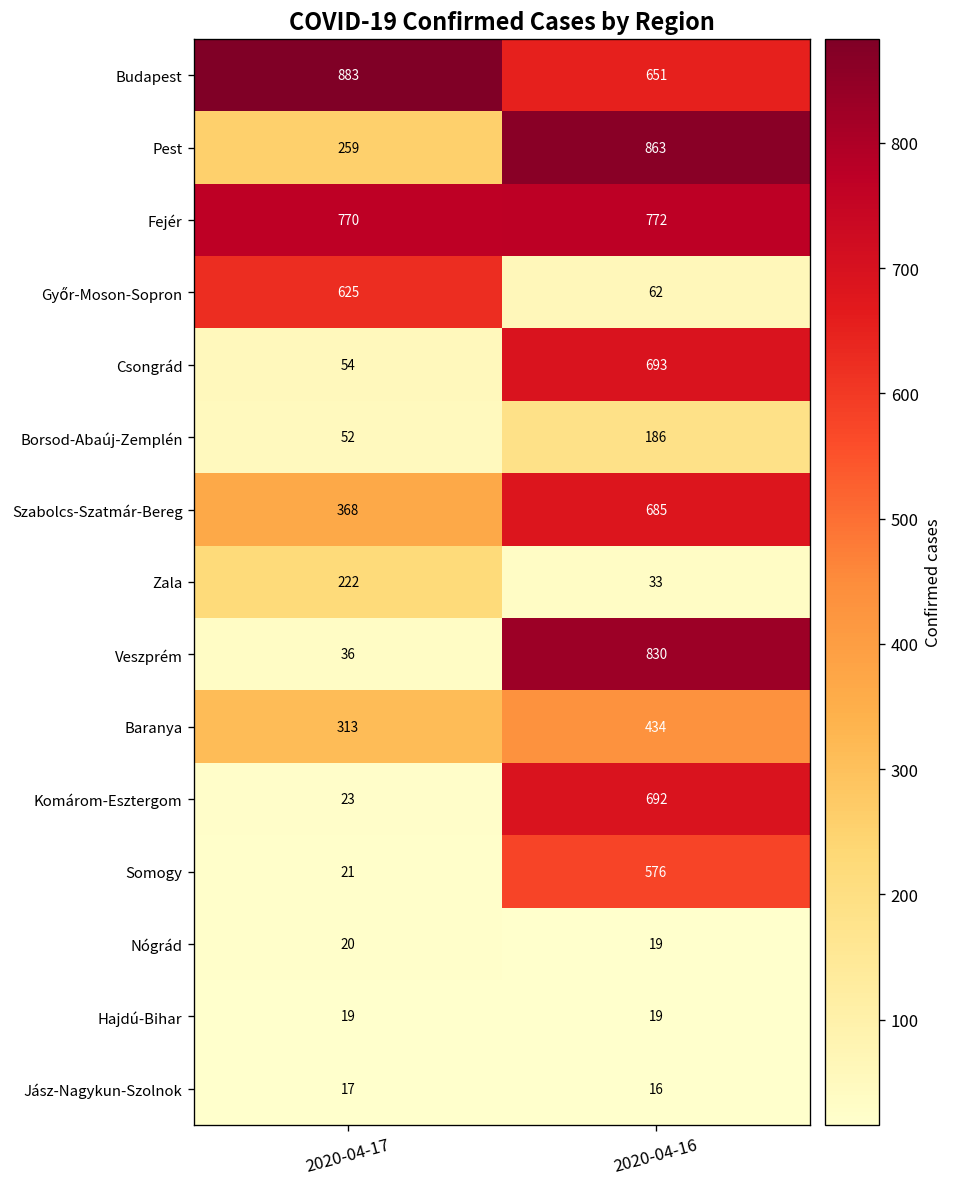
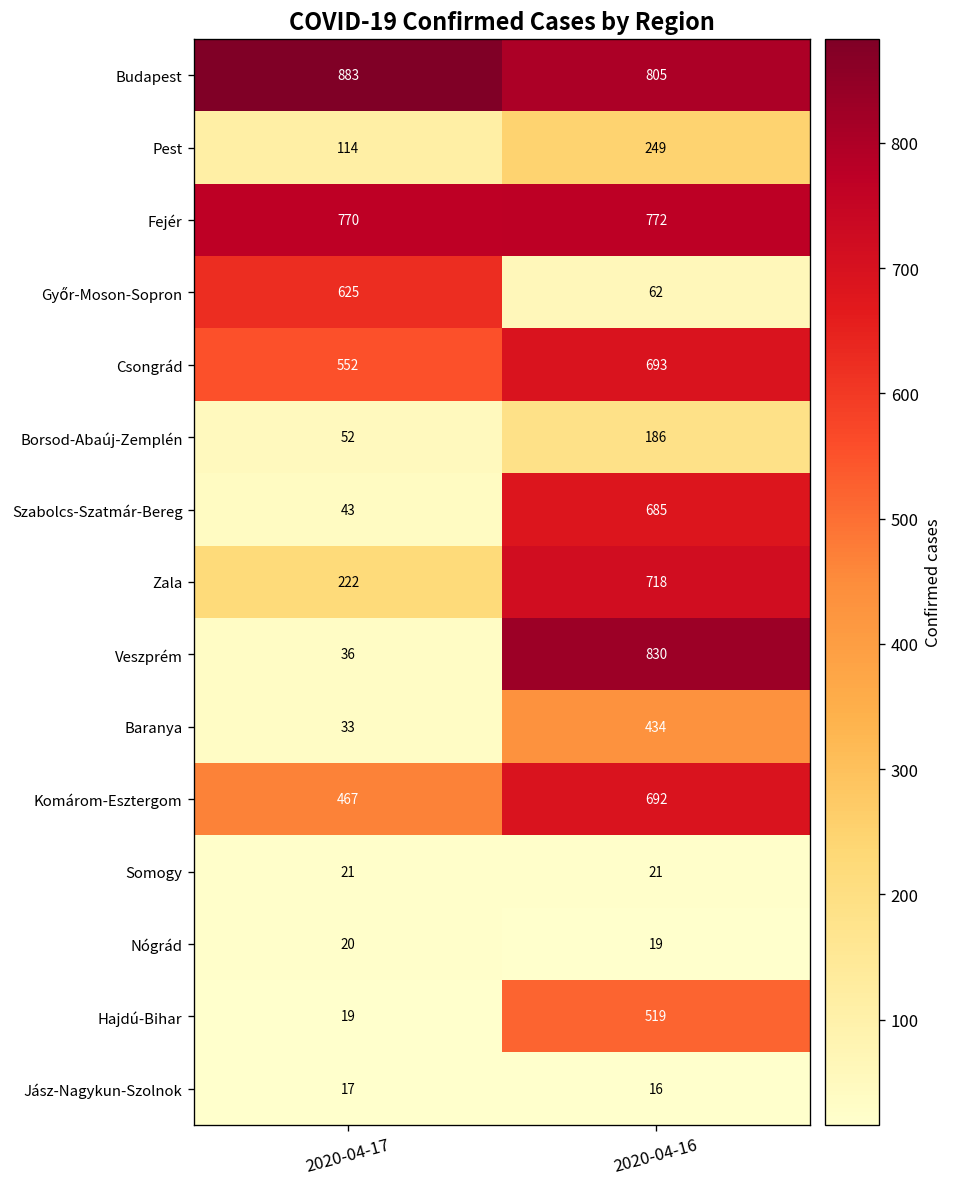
Budapest, 2020-04-16: 651 -> 805
Pest, 2020-04-17: 259 -> 114
Pest, 2020-04-16: 863 -> 249
Csongrád, 2020-04-17: 54 -> 552
Szabolcs-Szatmár-Bereg, 2020-04-17: 368 -> 43
Zala, 2020-04-16: 33 -> 718
Baranya, 2020-04-17: 313 -> 33
Komárom-Esztergom, 2020-04-17: 23 -> 467
Somogy, 2020-04-16: 576 -> 21
Hajdú-Bihar, 2020-04-16: 19 -> 519
